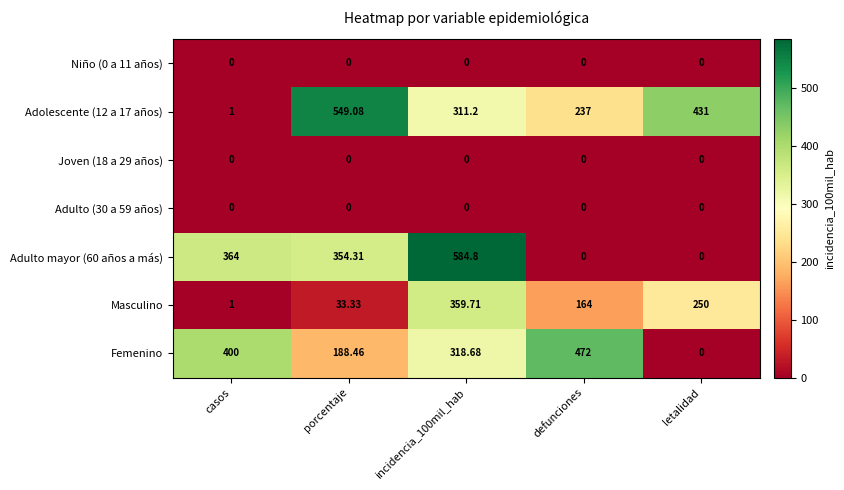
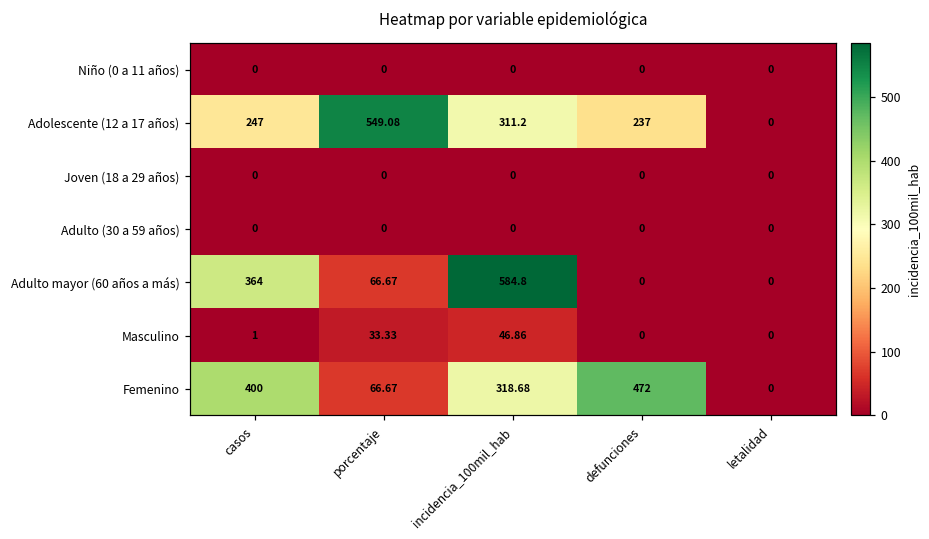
Adolescente (12 a 17 años), casos: 1 -> 247
Adolescente (12 a 17 años), letalidad: 431 -> 0
Adulto mayor (60 años a más), porcentaje: 354.31 -> 66.67
Masculino, incidencia_100mil_hab: 359.71 -> 46.86
Masculino, defunciones: 164 -> 0
Masculino, letalidad: 250 -> 0
Femenino, porcentaje: 188.46 -> 66.67
